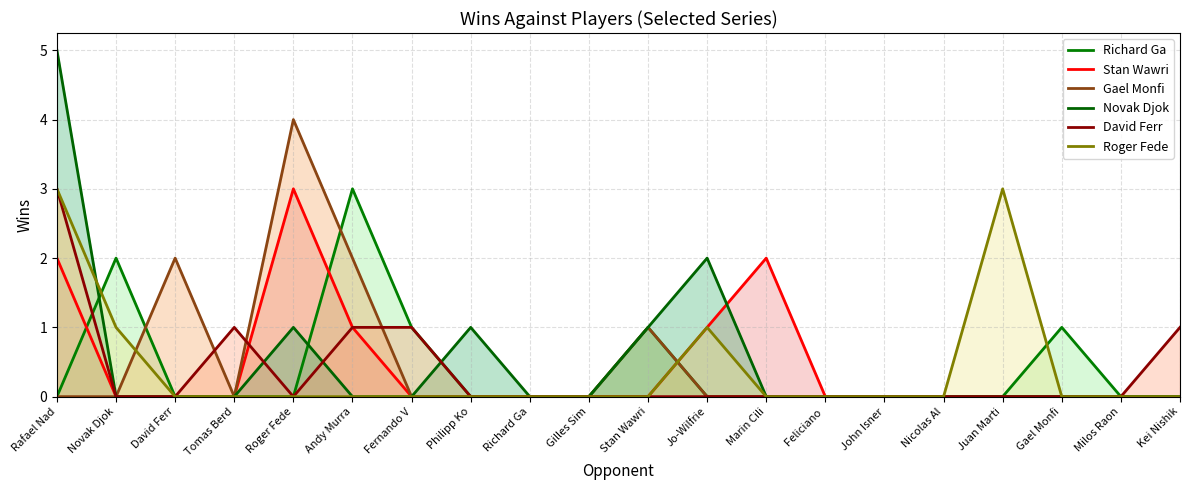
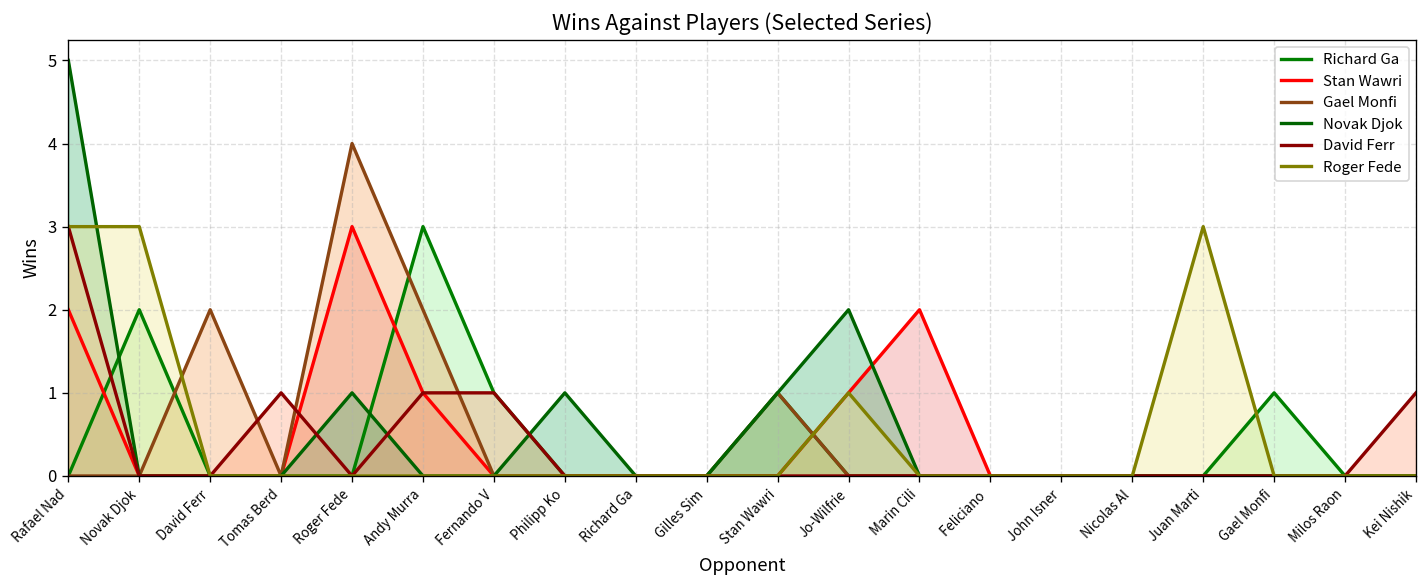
Roger Fede, Novak Djok: 1 -> 3
